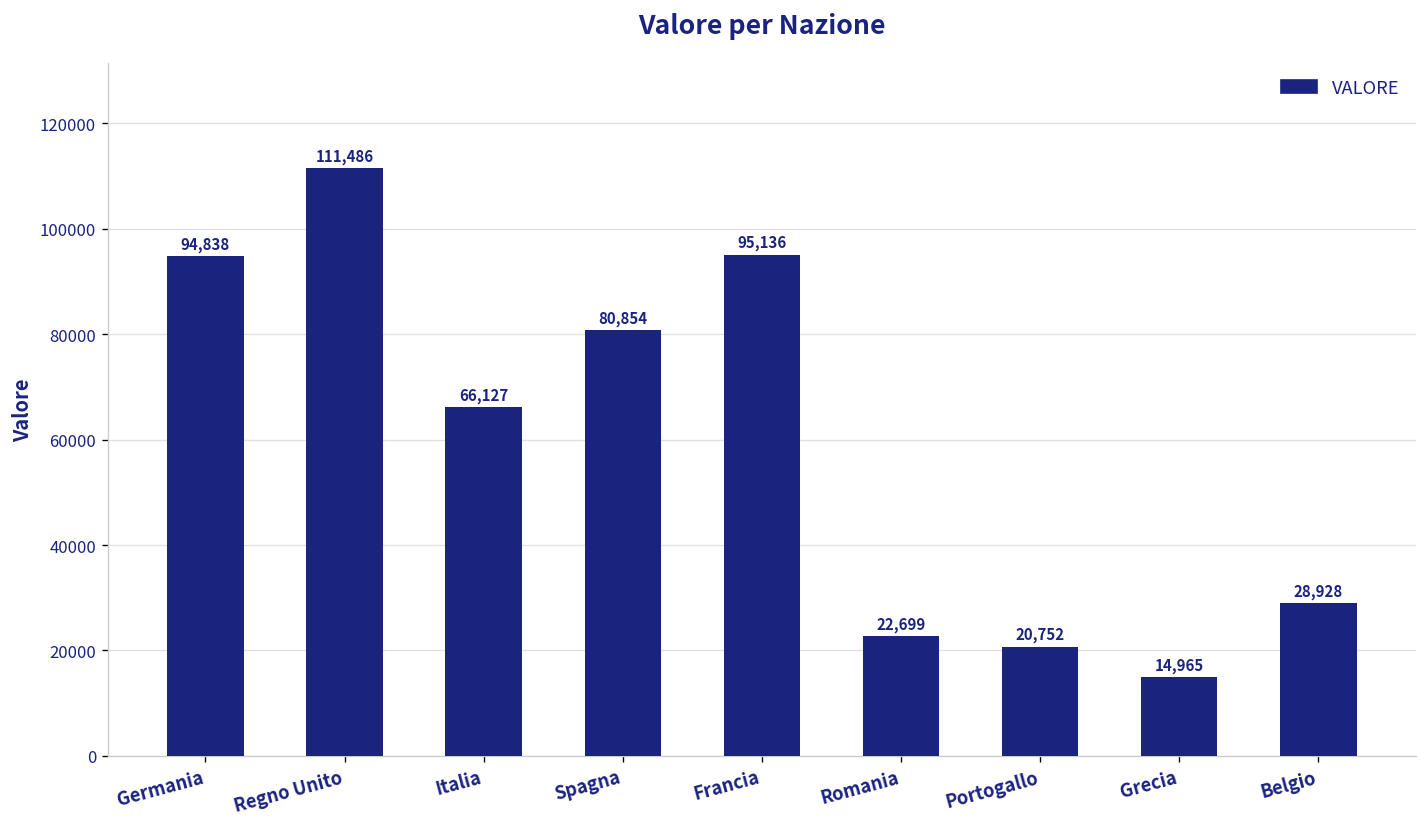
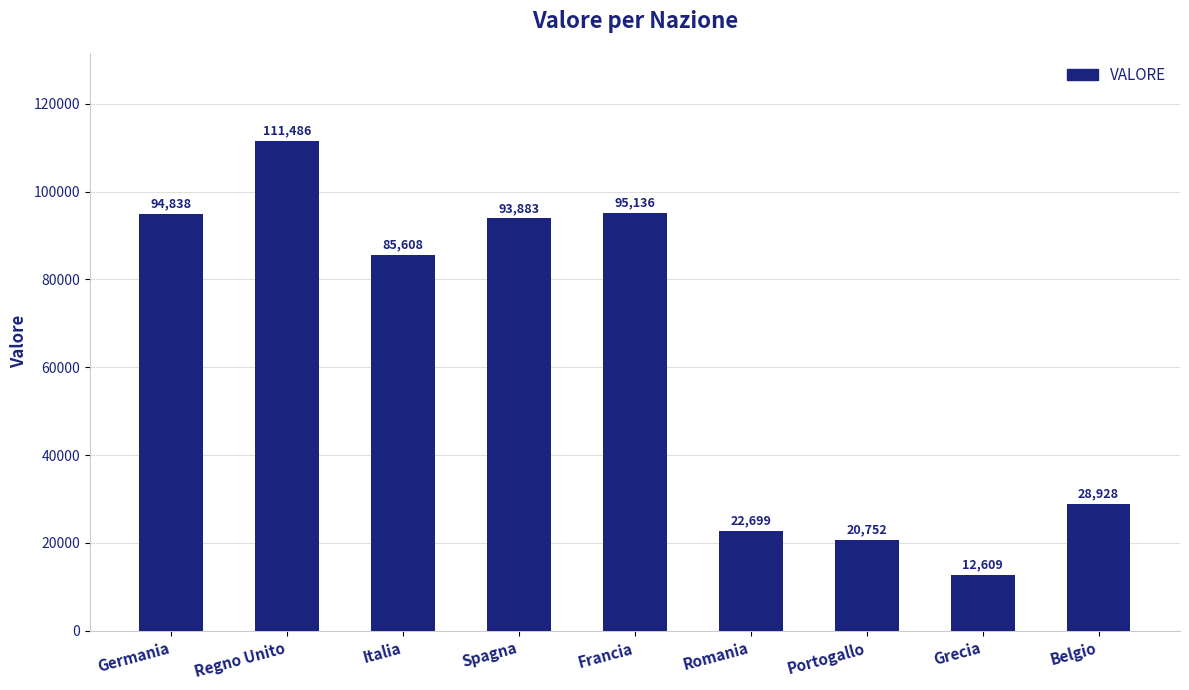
Italia: 66,127 -> 85,608
Spagna: 80,854 -> 93,883
Grecia: 14,965 -> 12,609
